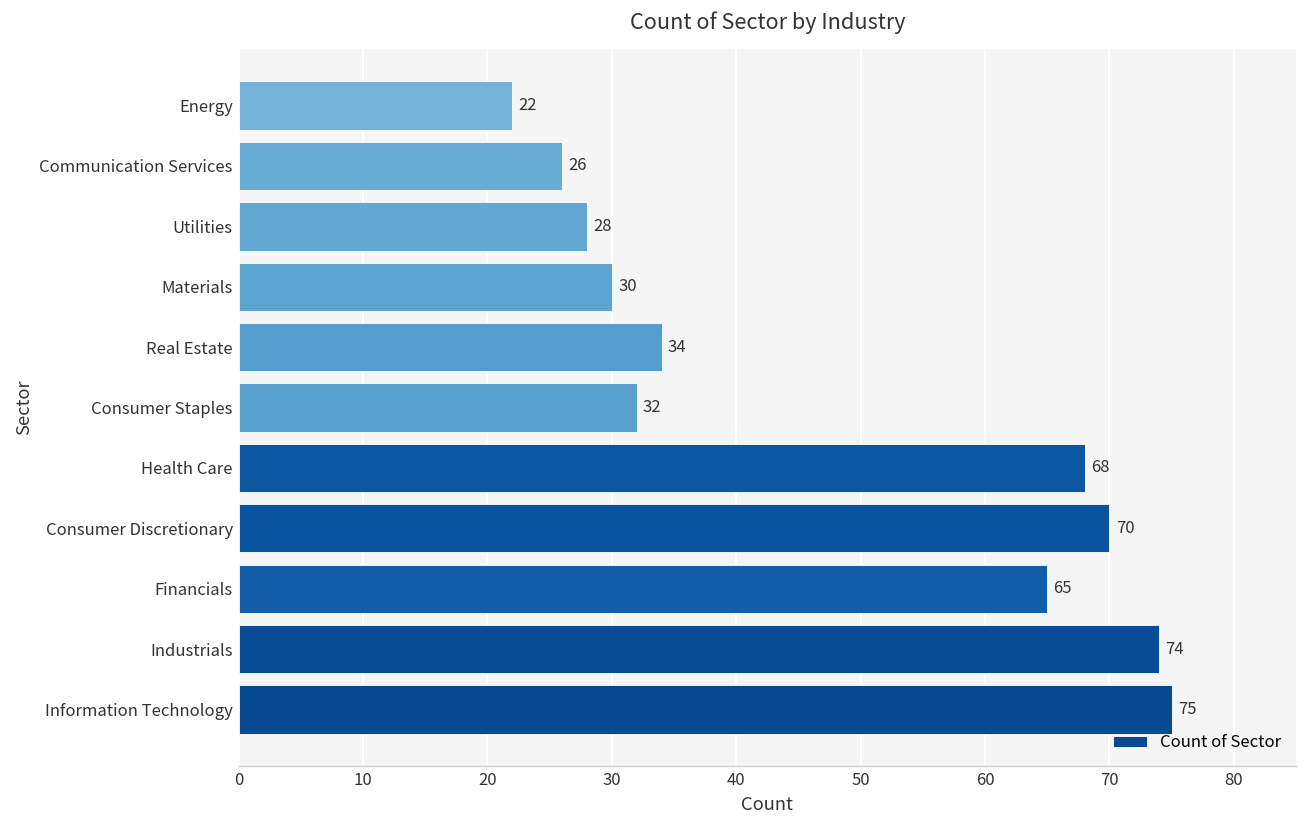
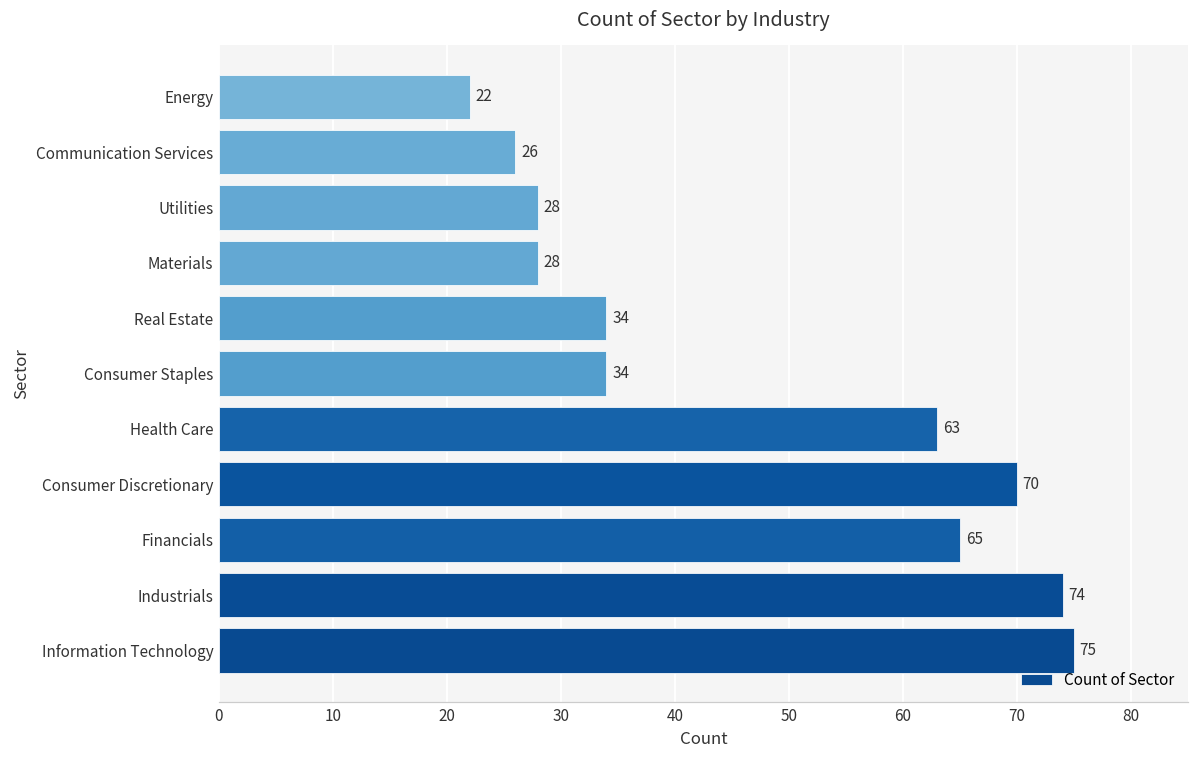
Materials: 30 -> 28
Consumer Staples: 32 -> 34
Health Care: 68 -> 63
